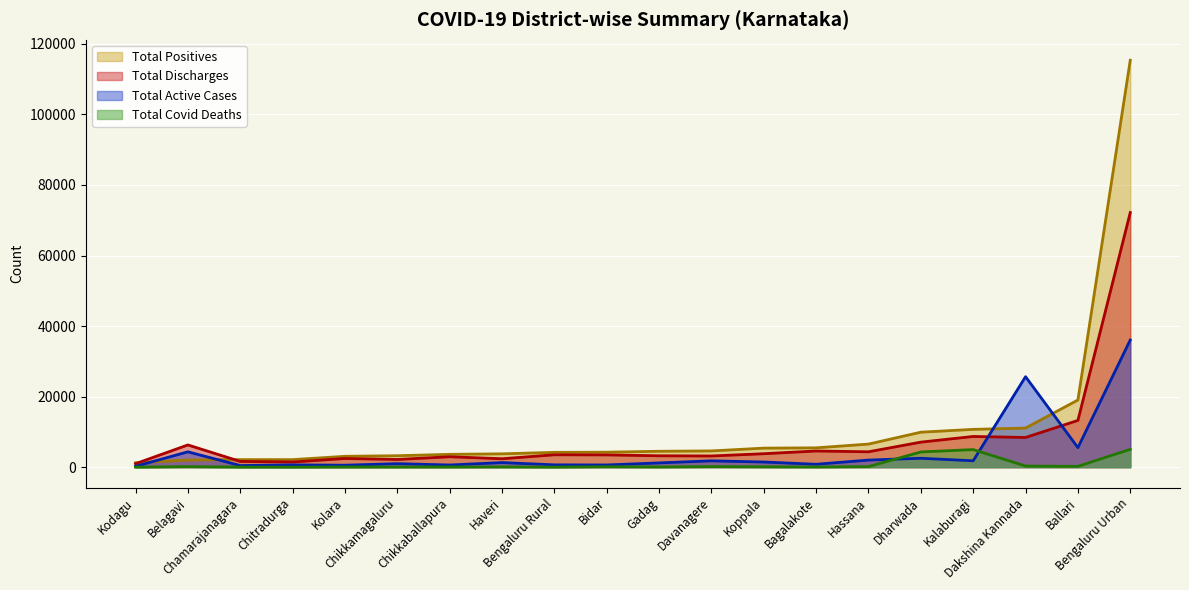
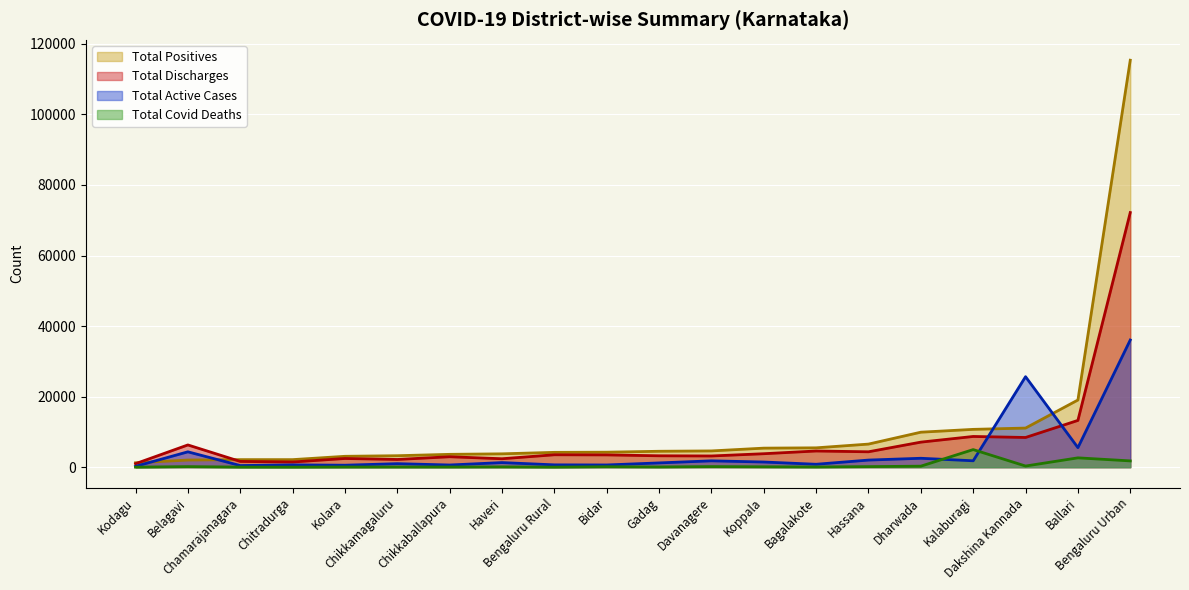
Total Covid Deaths, Dharwada: 4000 -> 0
Total Covid Deaths, Ballari: 0 -> 3000
Total Covid Deaths, Bengaluru Urban: 5000 -> 2000
